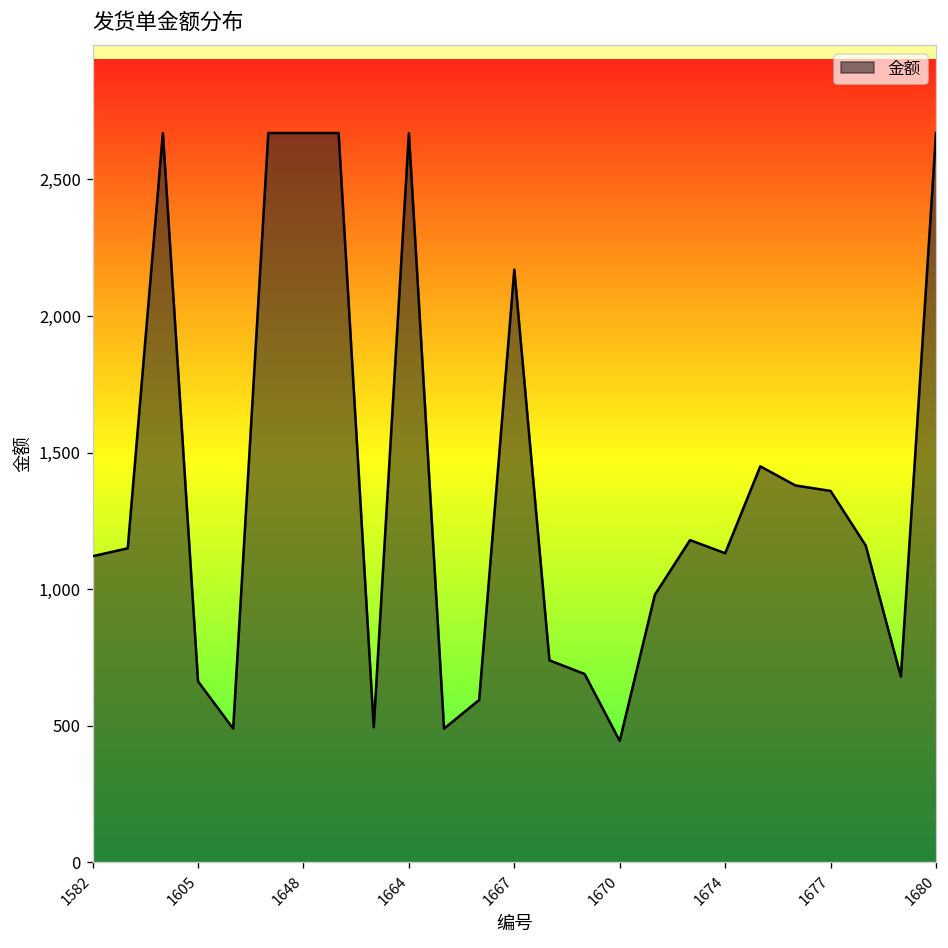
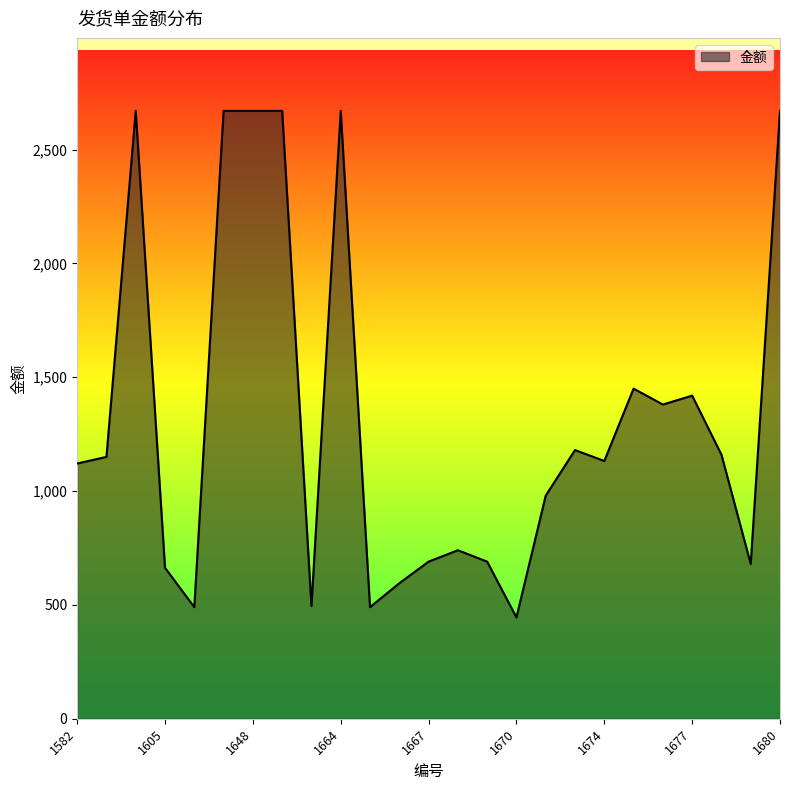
1667: 2,170 -> 690
1677: 1,360 -> 1,420
